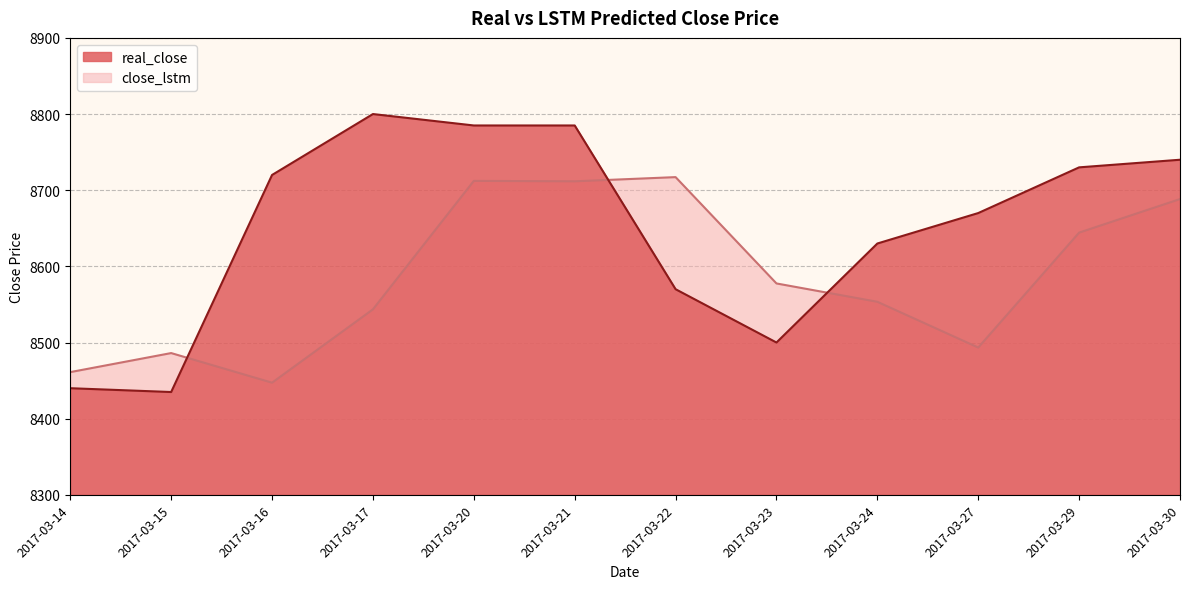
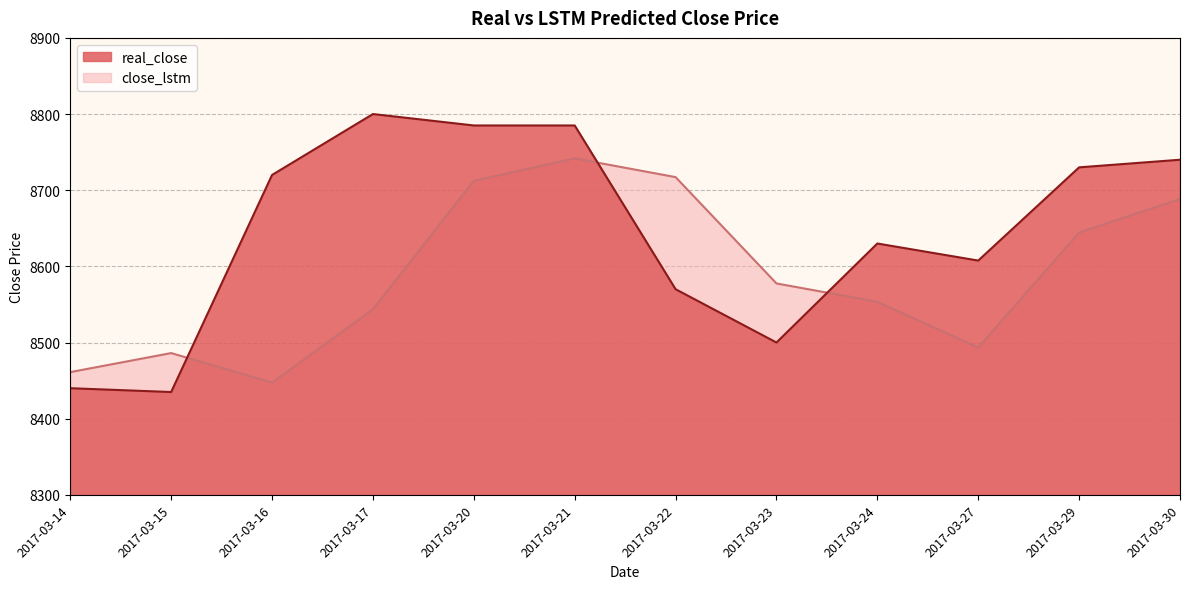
close_lstm, 2017-03-21: 8710 -> 8740
real_close, 2017-03-27: 8670 -> 8610
